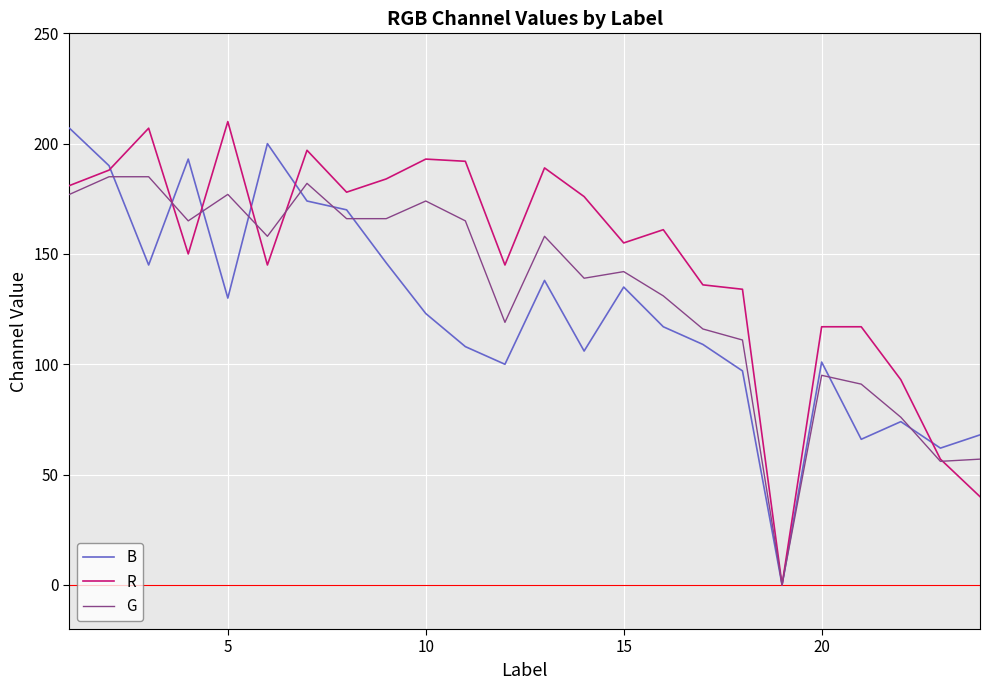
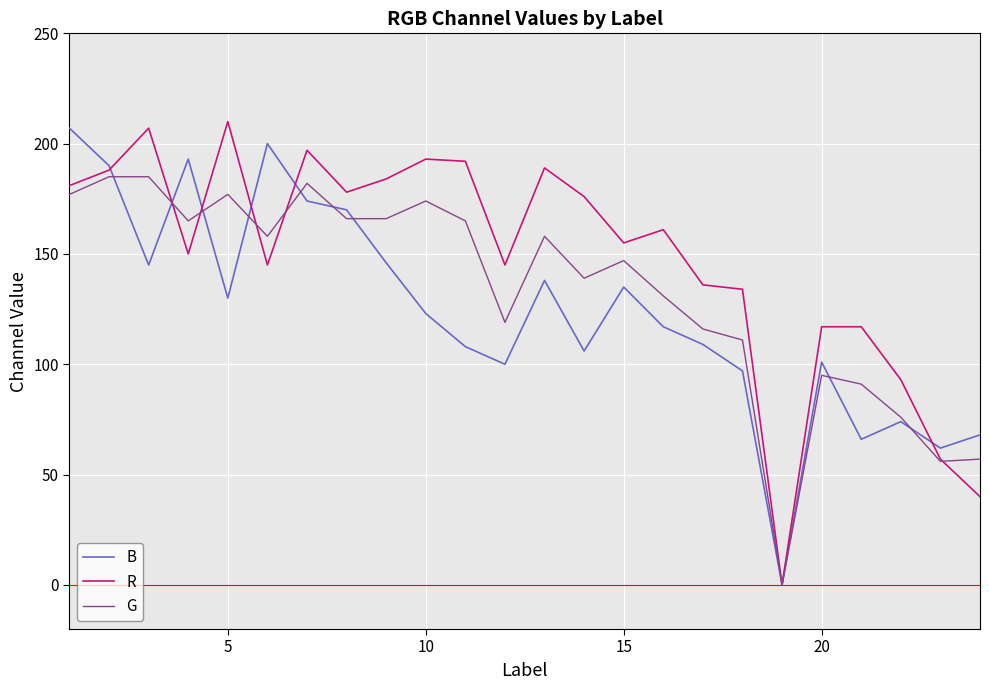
G, 15: 142 -> 147
